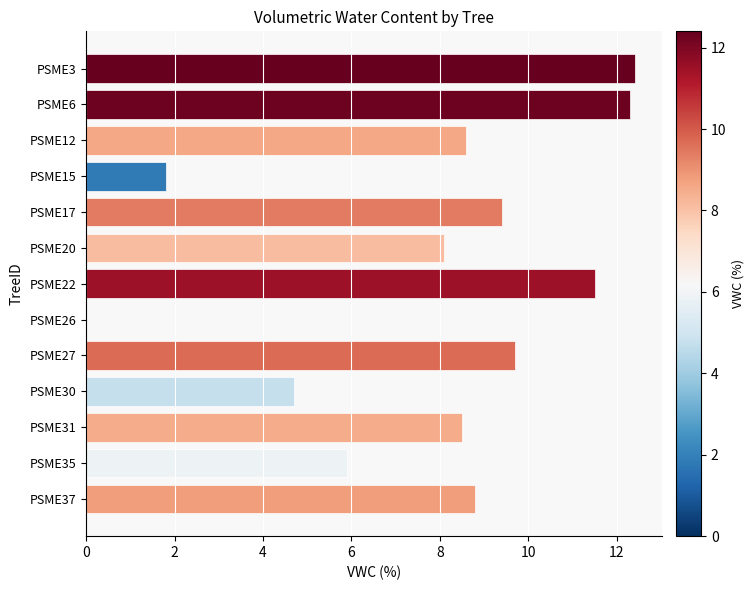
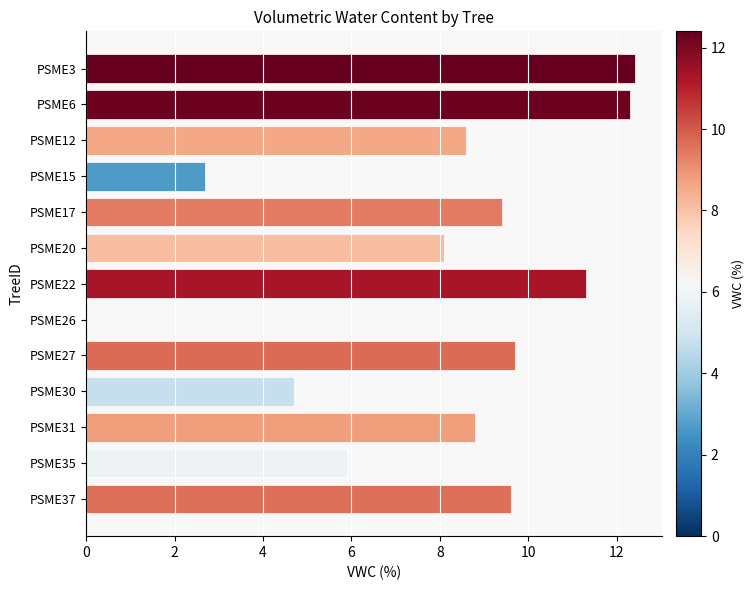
PSME15: 1.8 -> 2.7
PSME22: 11.5 -> 11.3
PSME31: 8.5 -> 8.8
PSME37: 8.8 -> 9.6
